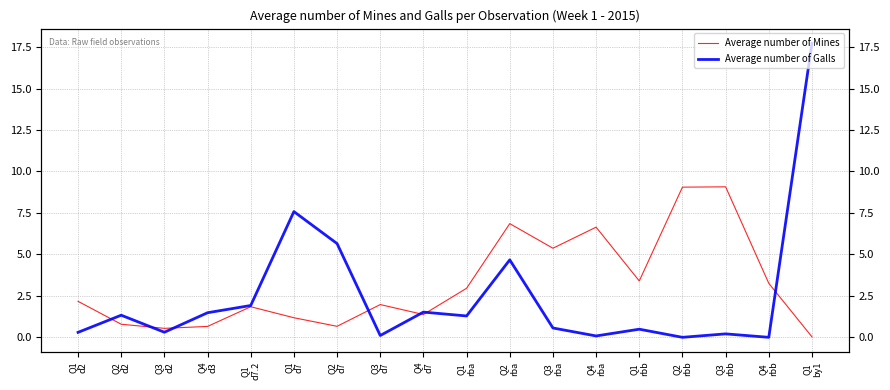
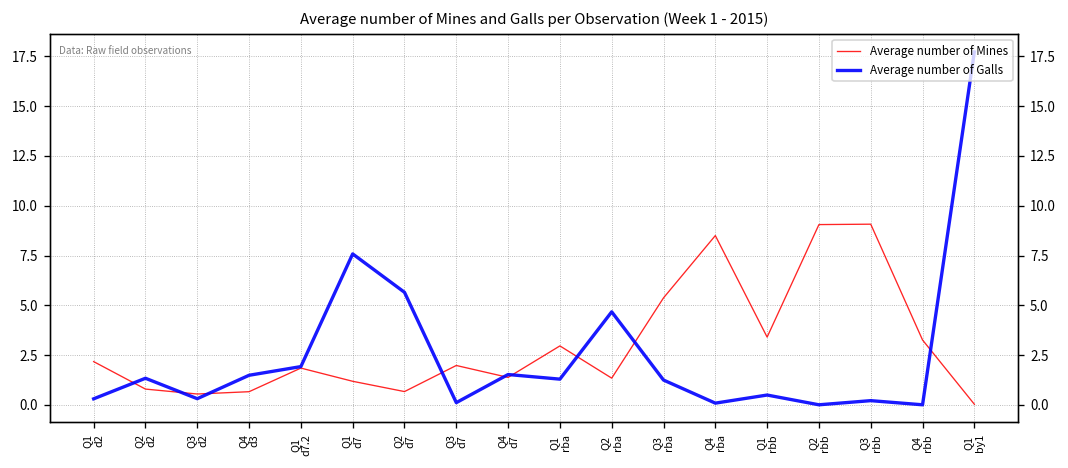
Average number of Mines, Q2 rba: 6.9 -> 1.3
Average number of Galls, Q3 rba: 0.6 -> 1.2
Average number of Mines, Q4 rba: 6.6 -> 8.5
